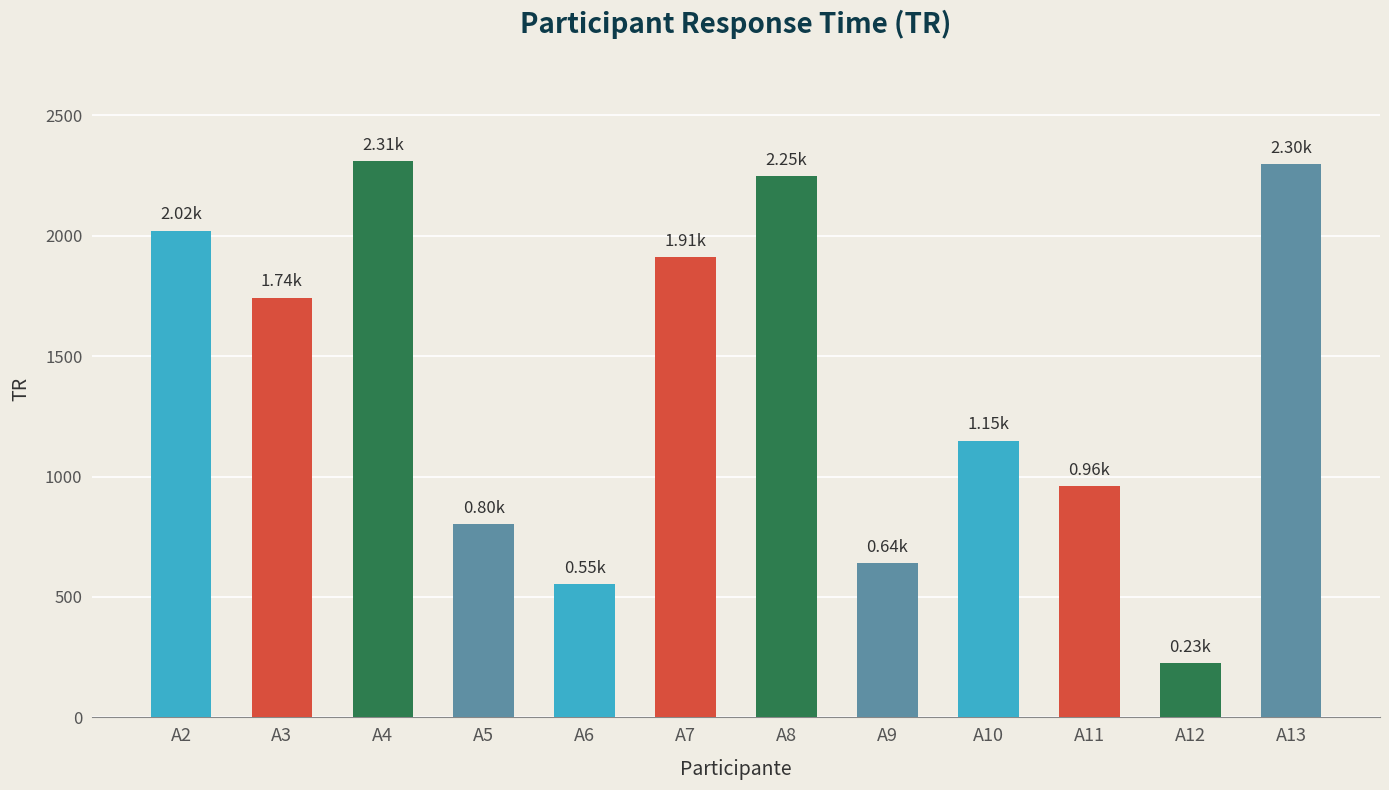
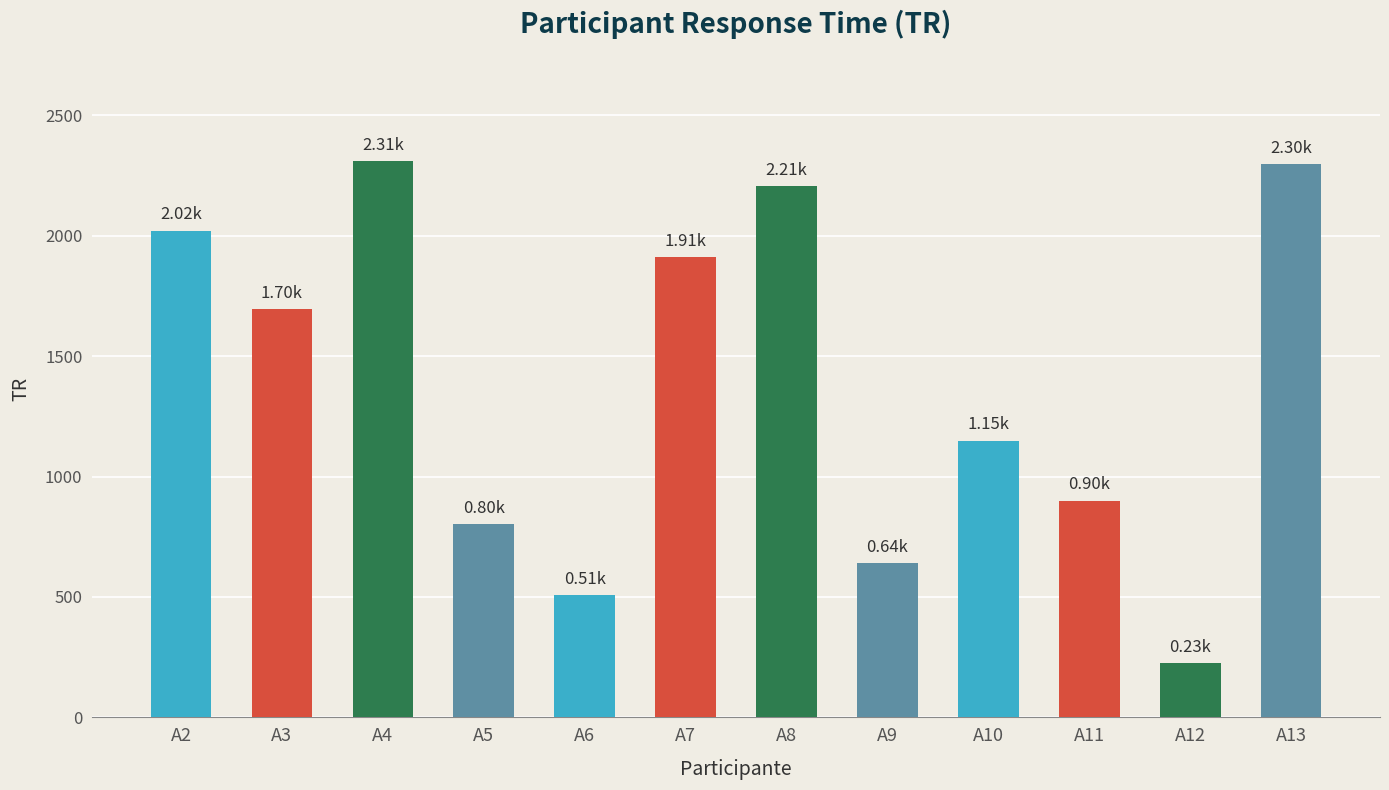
A3: 1.74k -> 1.70k
A6: 0.55k -> 0.51k
A8: 2.25k -> 2.21k
A11: 0.96k -> 0.90k
